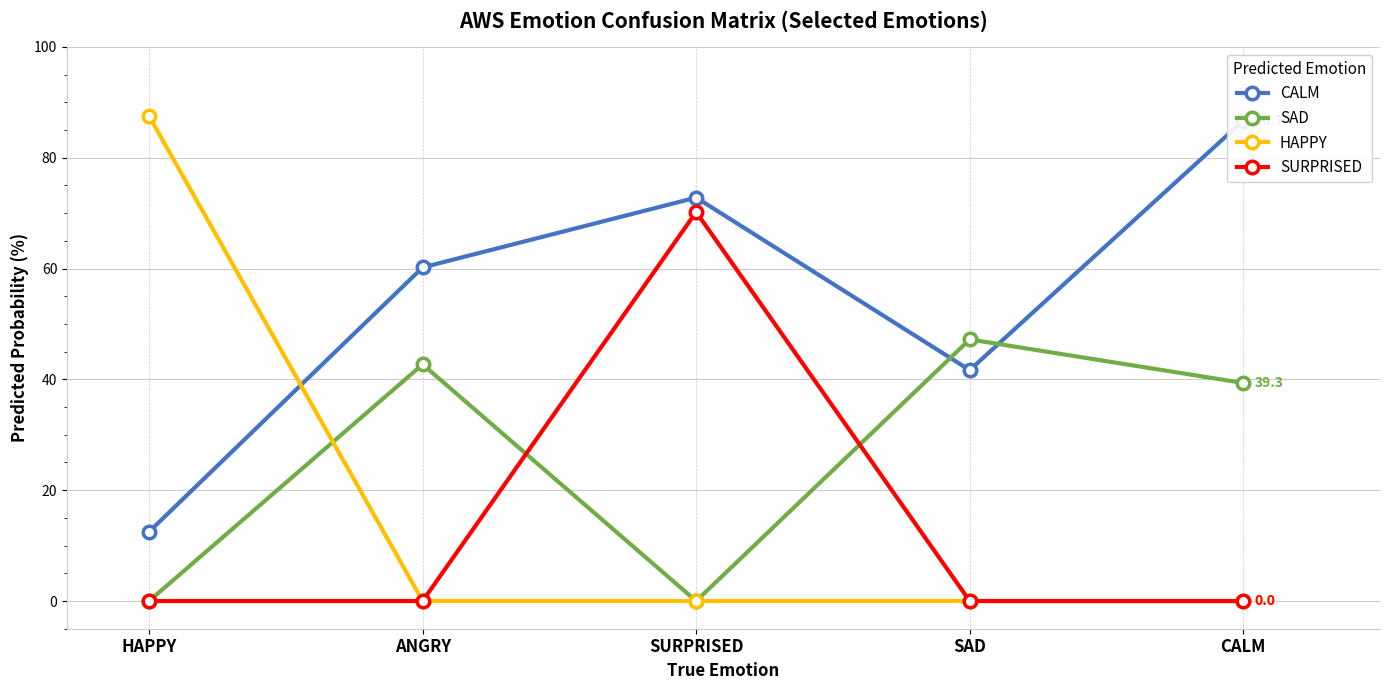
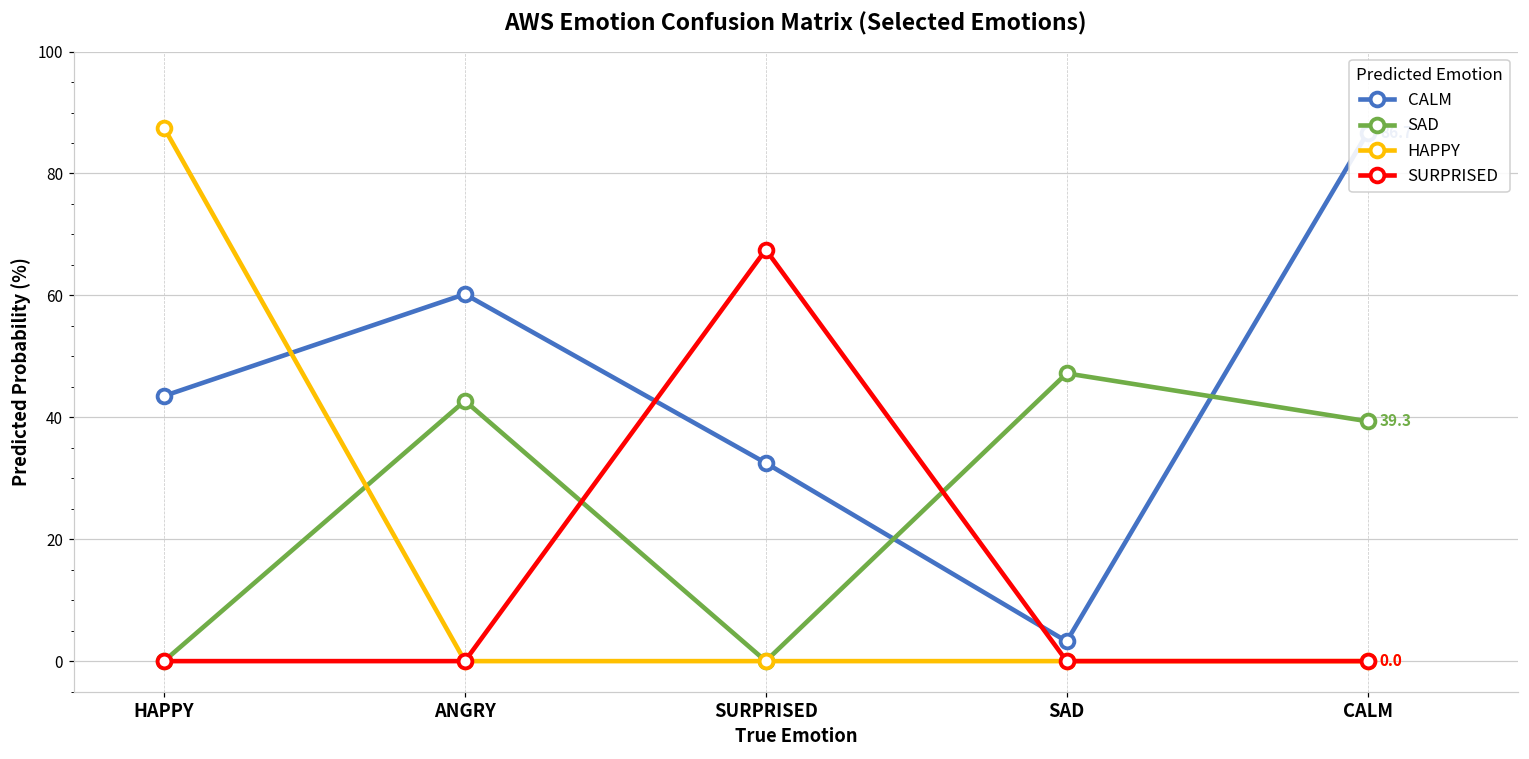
CALM, HAPPY: 13 -> 44
CALM, SURPRISED: 73 -> 33
SURPRISED, SURPRISED: 70 -> 68
CALM, SAD: 42 -> 3
